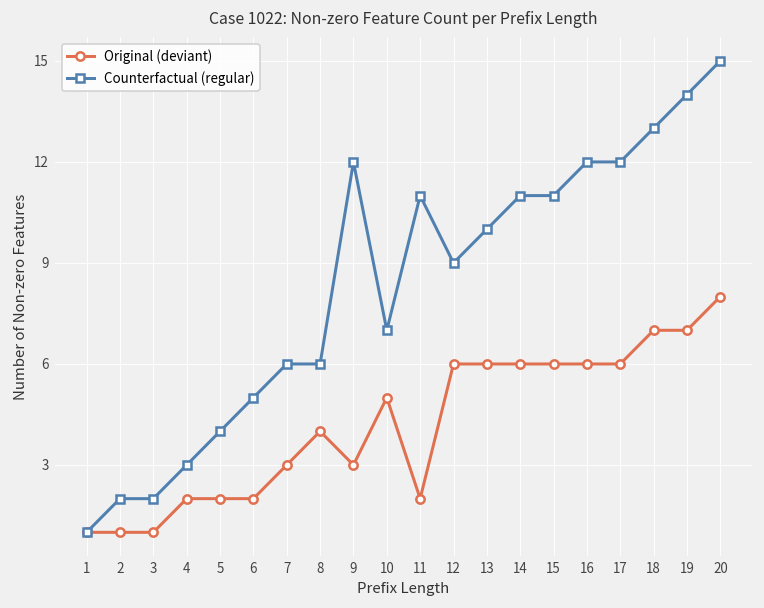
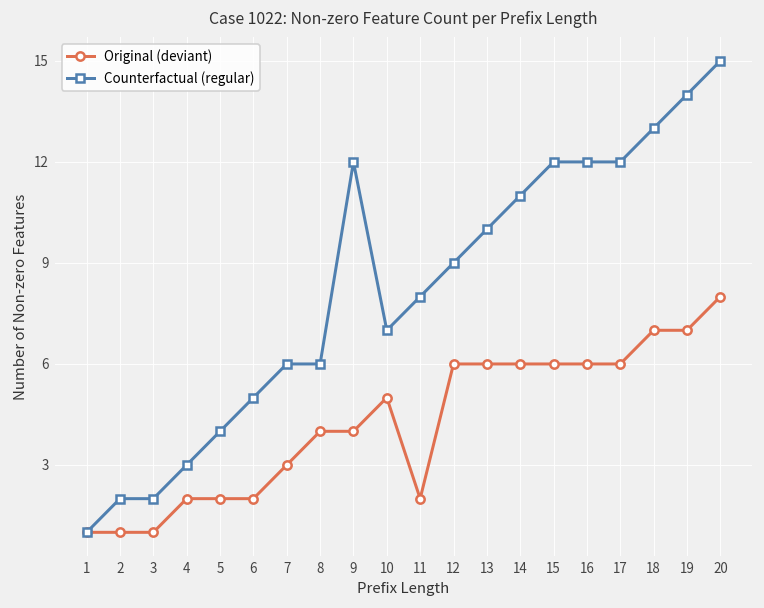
Original (deviant), 9: 3 -> 4
Counterfactual (regular), 11: 11 -> 8
Counterfactual (regular), 15: 11 -> 12
